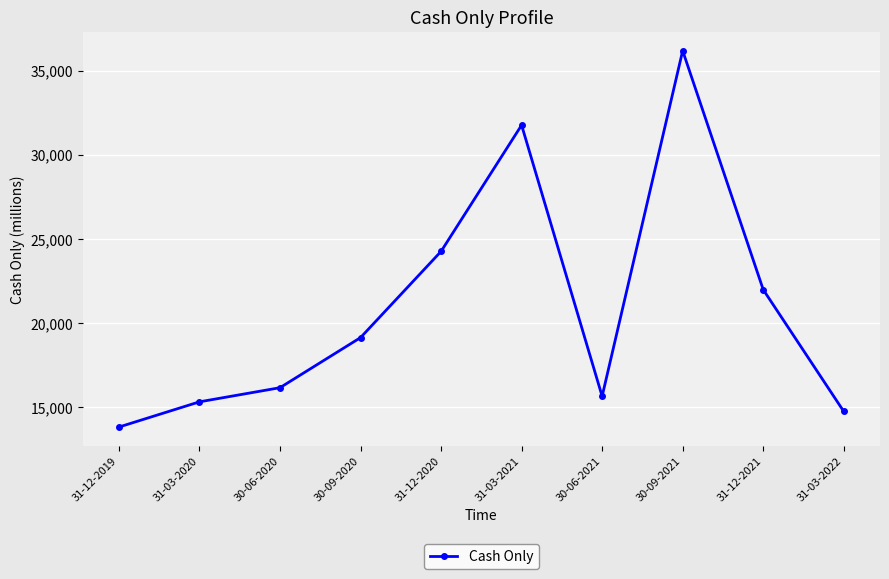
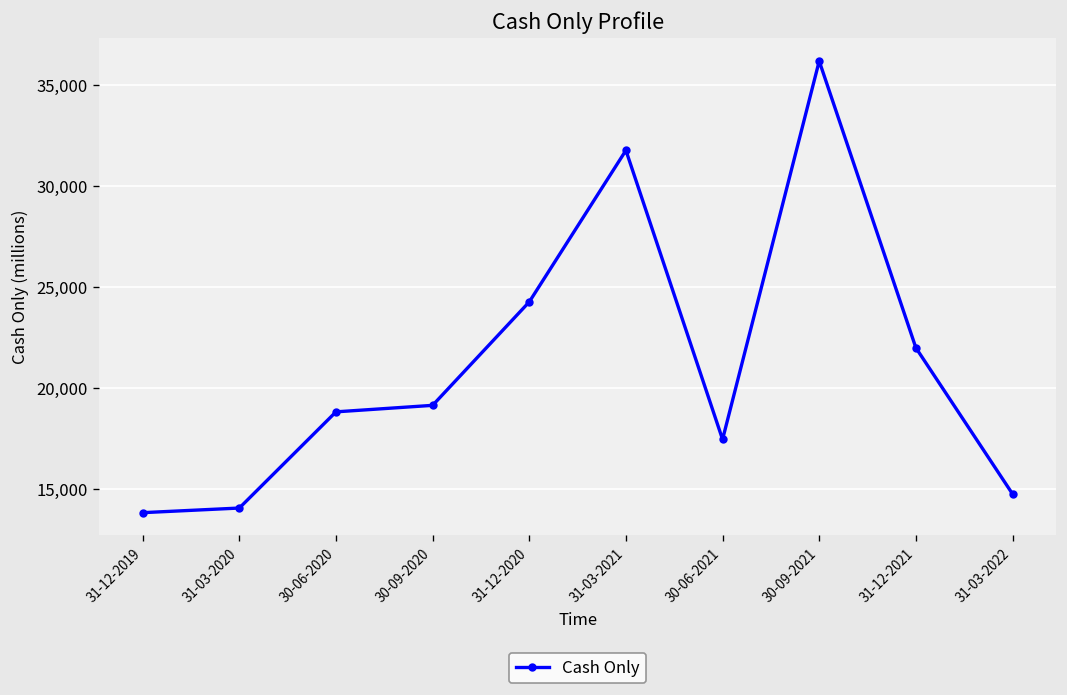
31-03-2020: 15,300 -> 14,100
30-06-2020: 16,200 -> 18,800
30-06-2021: 15,700 -> 17,500
